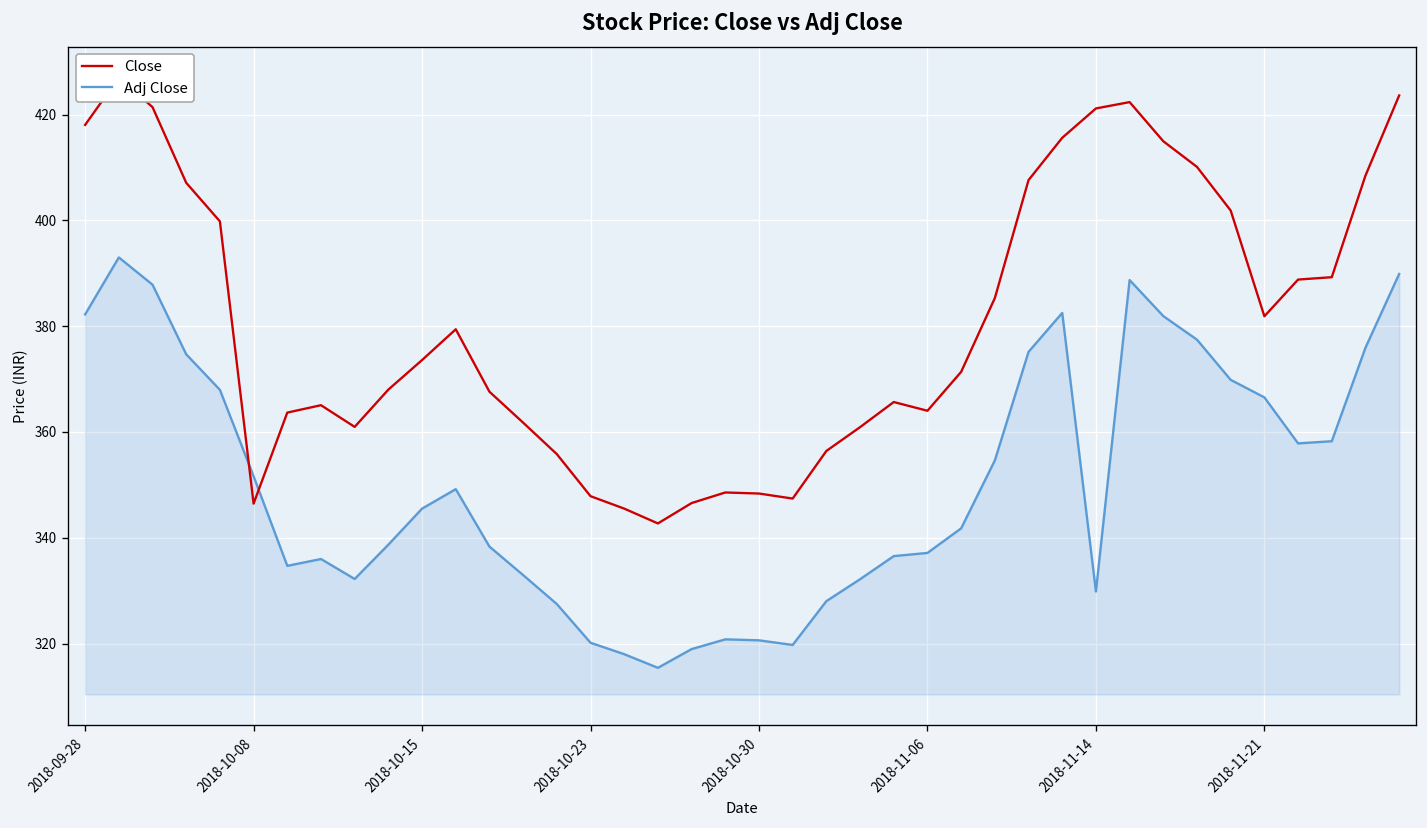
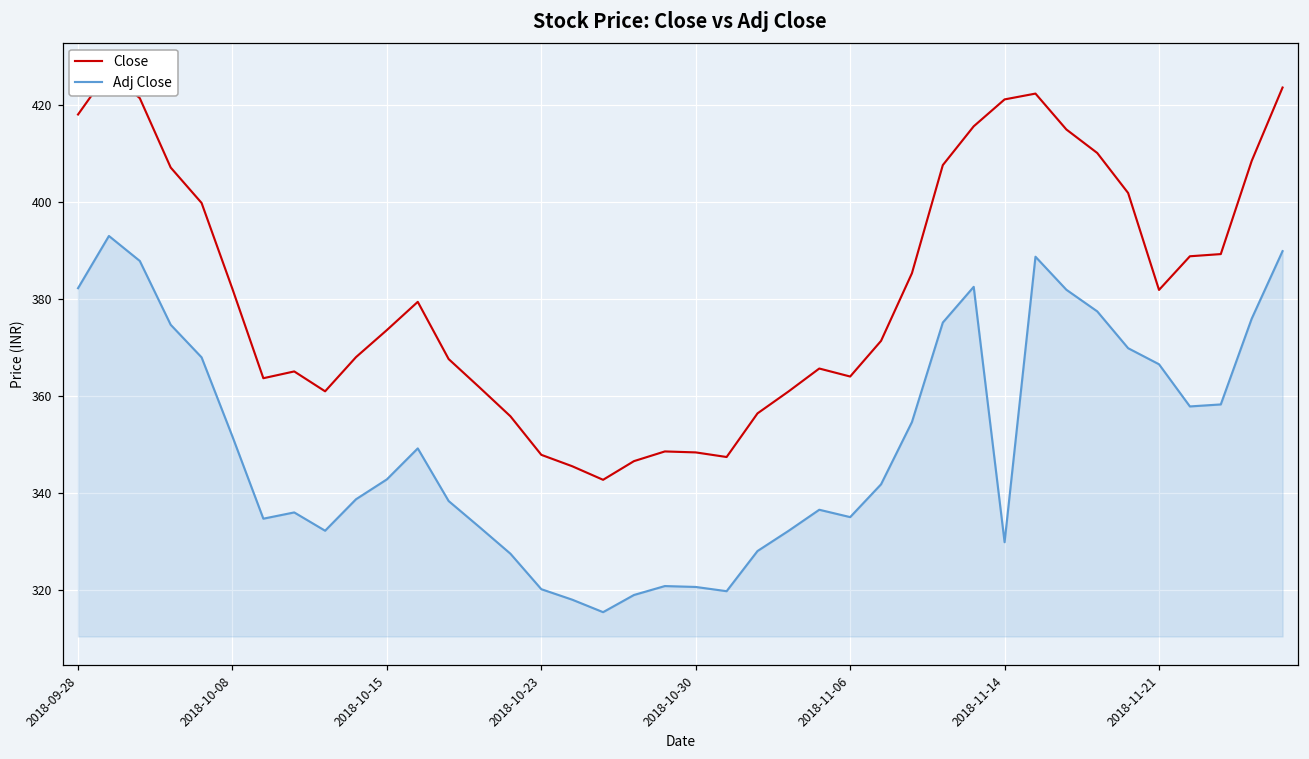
Close, 2018-10-08: 346 -> 382
Adj Close, 2018-10-15: 345 -> 343
Adj Close, 2018-11-06: 337 -> 335
